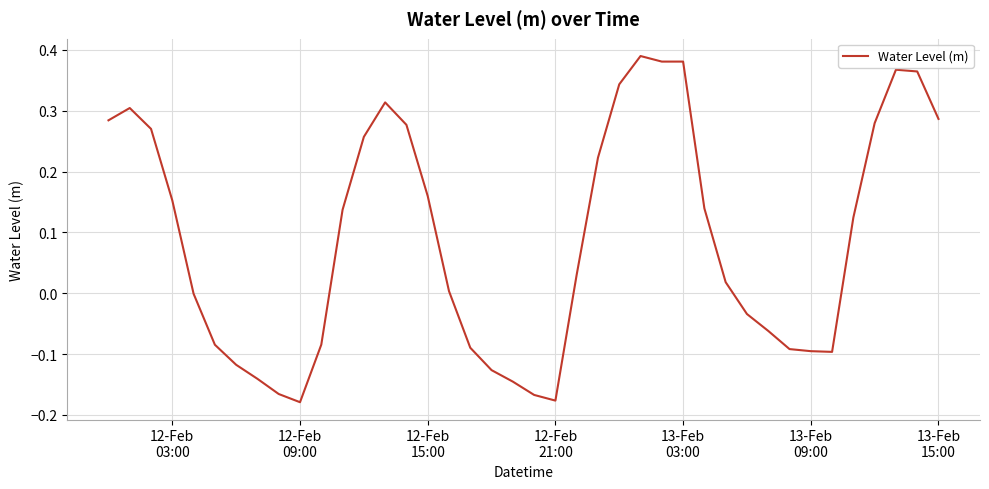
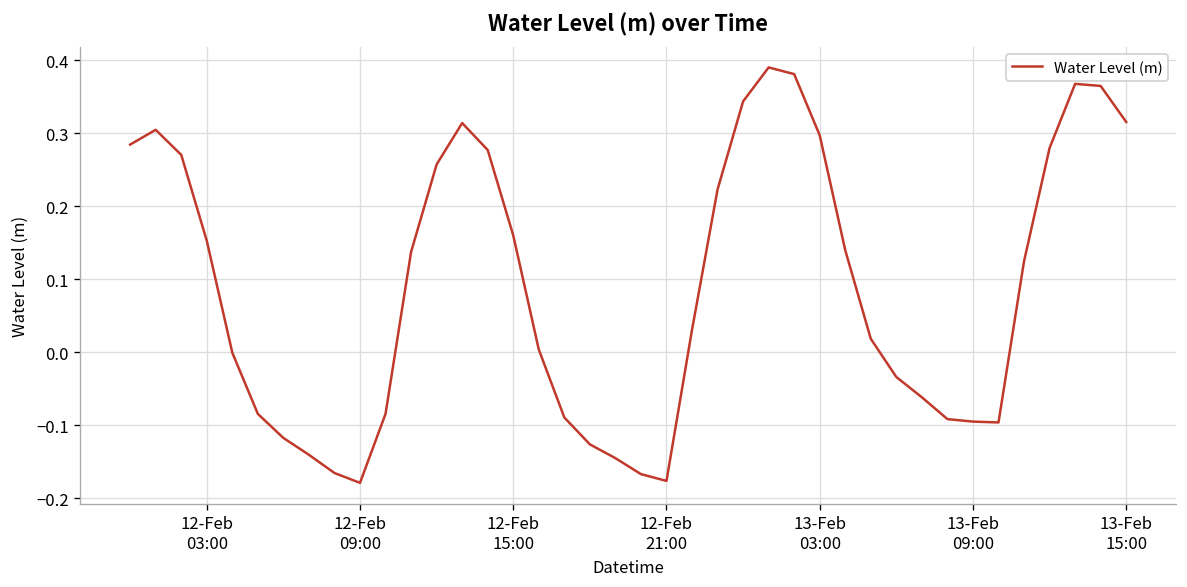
13-Feb 03:00: 0.38 -> 0.30
13-Feb 15:00: 0.29 -> 0.32
